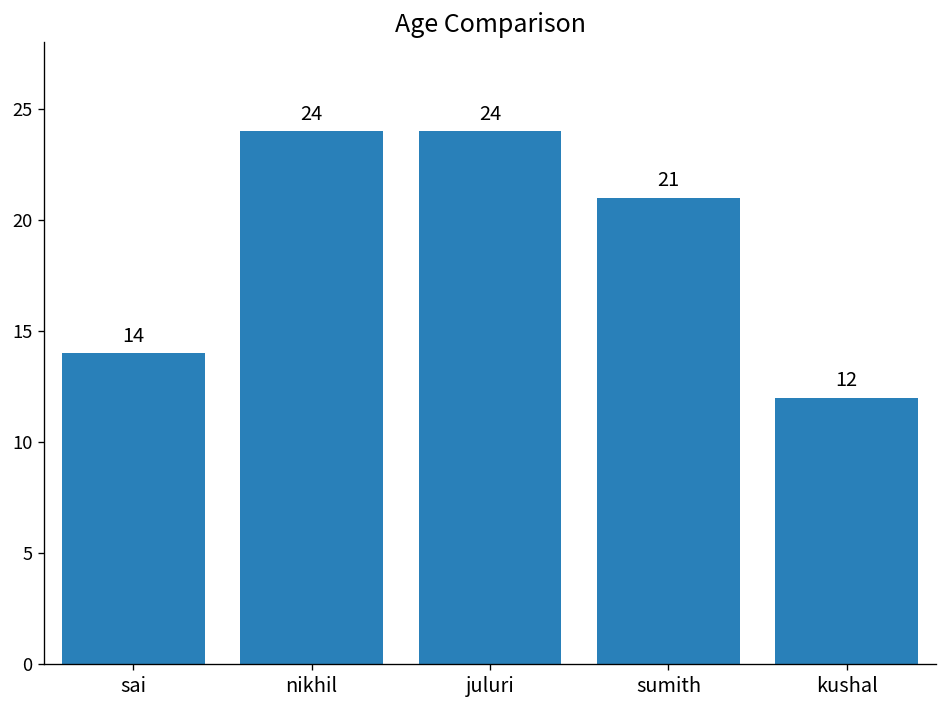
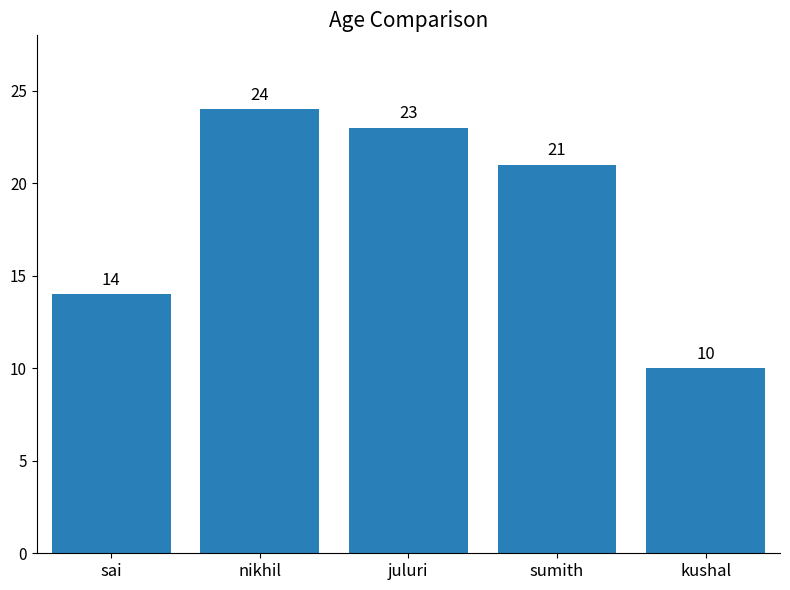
juluri: 24 -> 23
kushal: 12 -> 10
